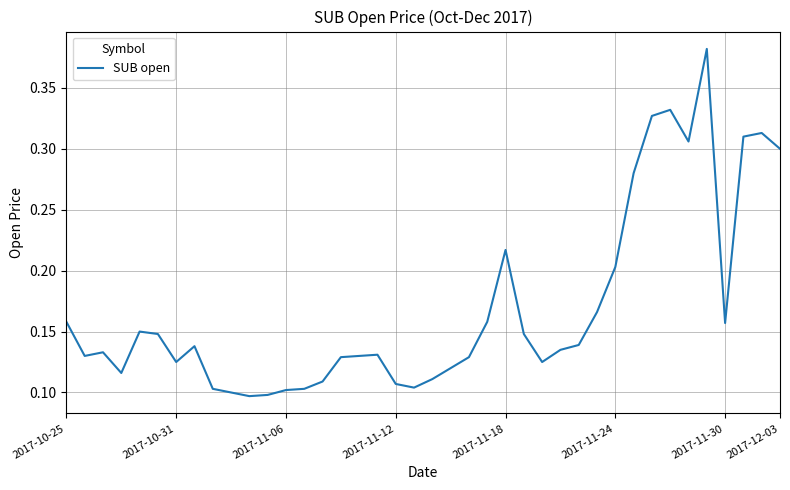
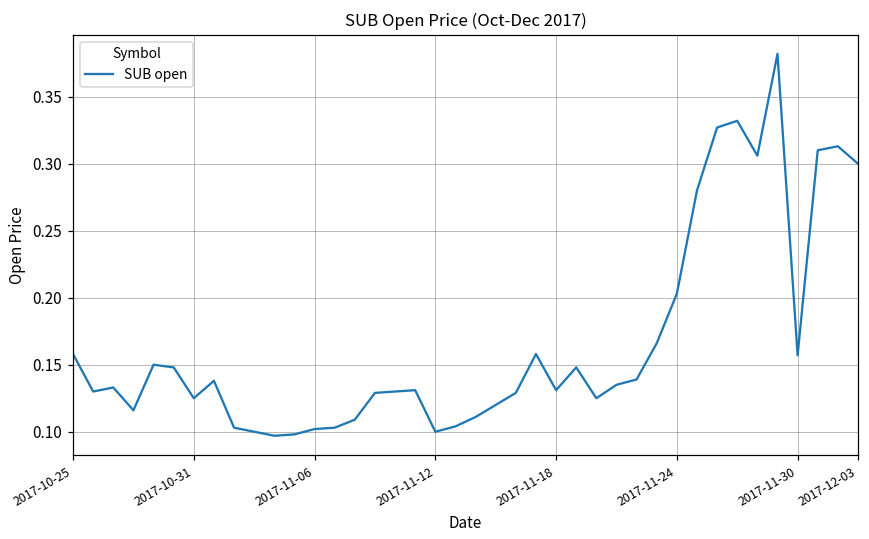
2017-11-12: 0.107 -> 0.100
2017-11-18: 0.217 -> 0.131
